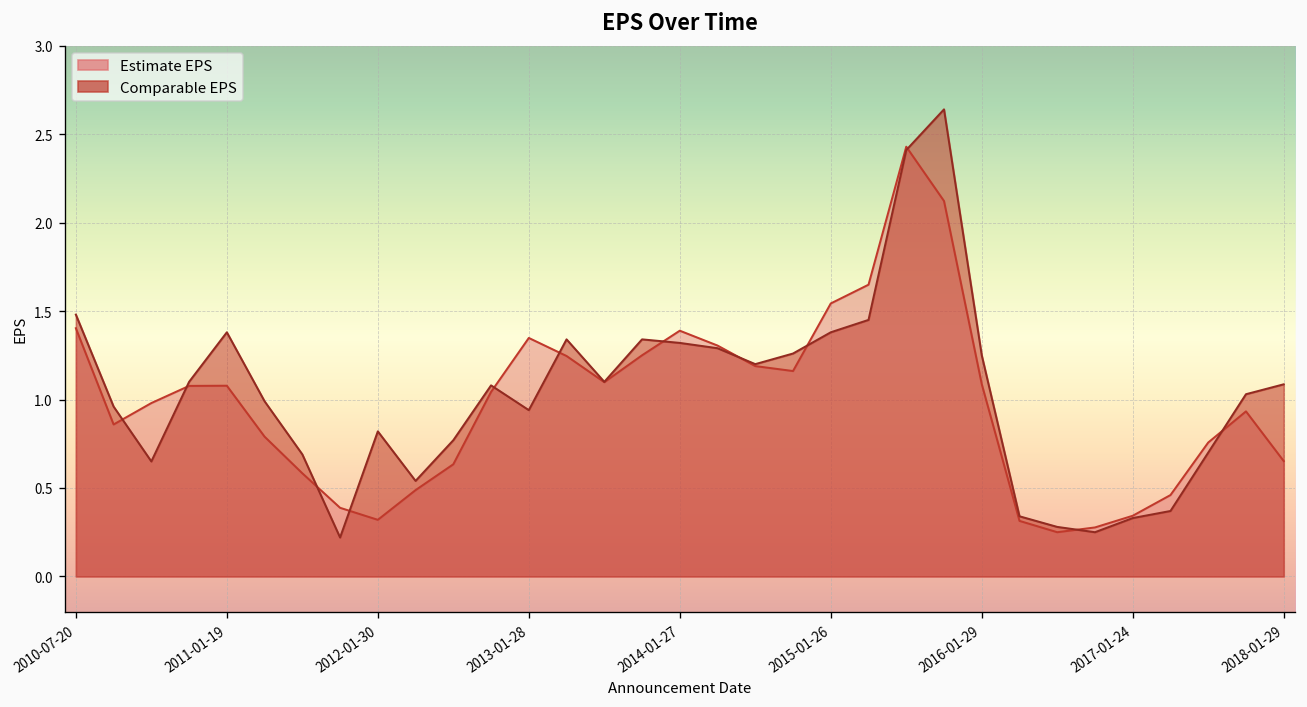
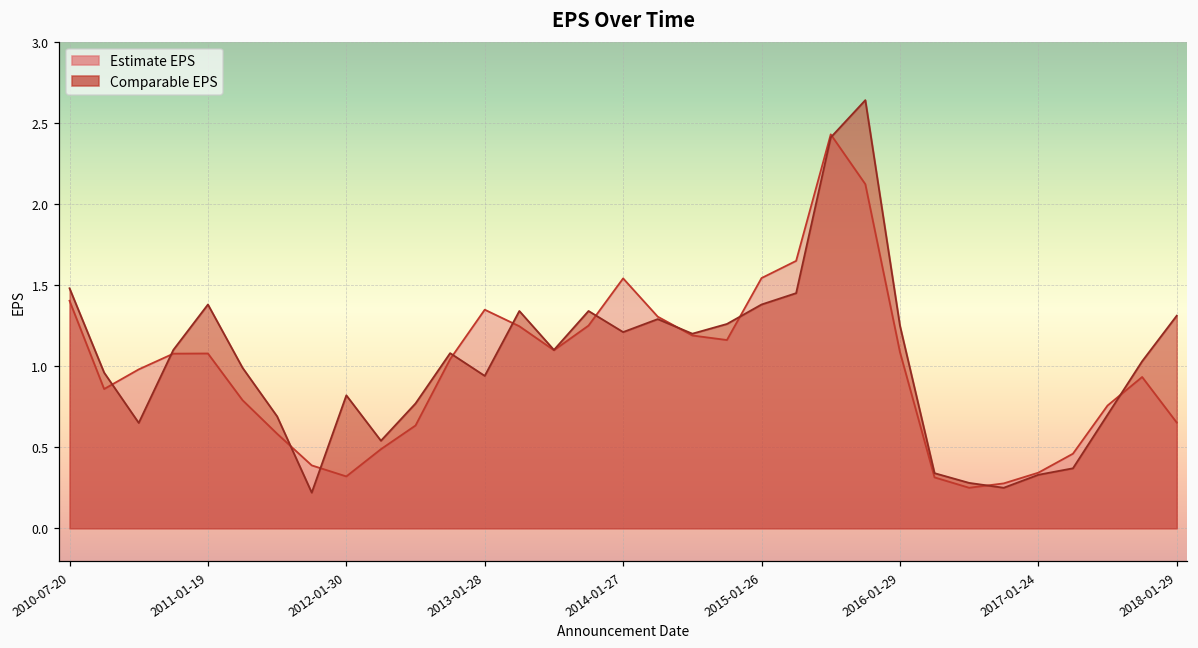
Estimate EPS, 2014-01-27: 1.39 -> 1.54
Comparable EPS, 2014-01-27: 1.32 -> 1.21
Comparable EPS, 2018-01-29: 1.09 -> 1.31
